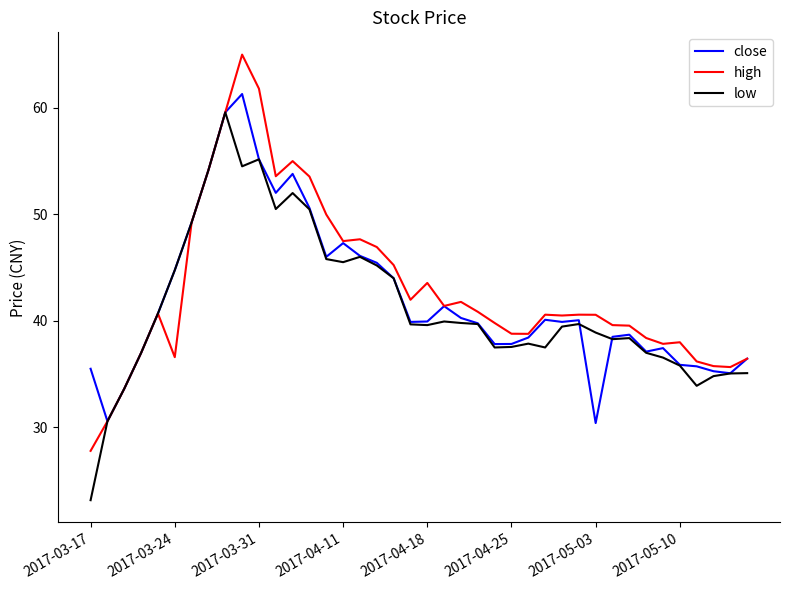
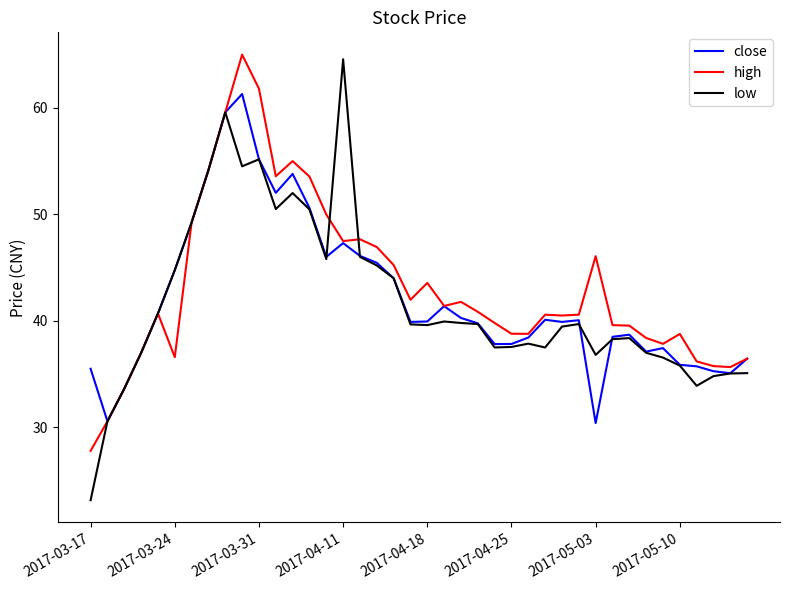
low, 2017-04-11: 45.5 -> 64.6
high, 2017-05-03: 40.6 -> 46.1
low, 2017-05-03: 38.9 -> 36.8
high, 2017-05-10: 38.0 -> 38.8
